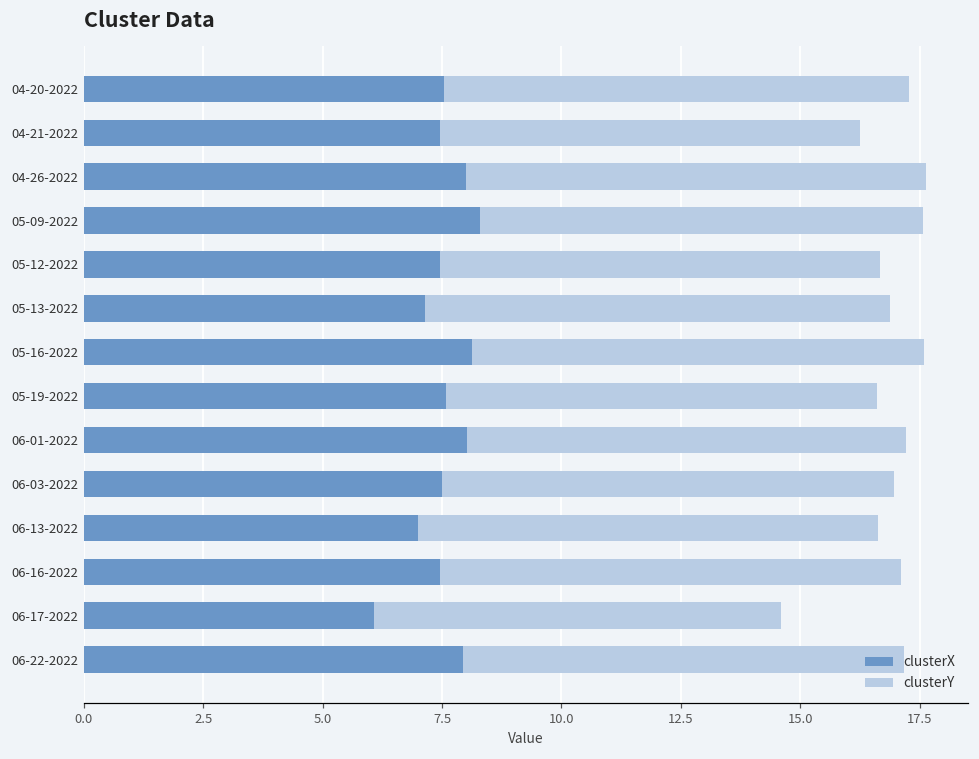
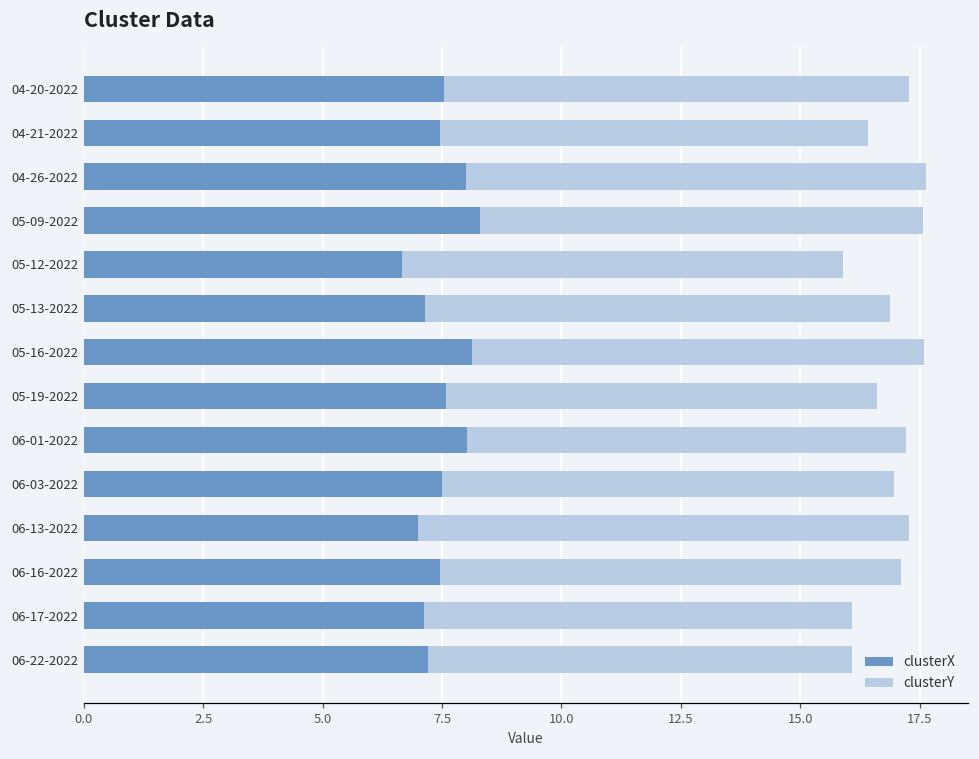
clusterY, 04-21-2022: 8.8 -> 9.0
clusterX, 05-12-2022: 7.5 -> 6.7
clusterY, 06-13-2022: 9.6 -> 10.3
clusterX, 06-17-2022: 6.1 -> 7.1
clusterY, 06-17-2022: 8.5 -> 9.0
clusterX, 06-22-2022: 7.9 -> 7.2
clusterY, 06-22-2022: 9.2 -> 8.9
